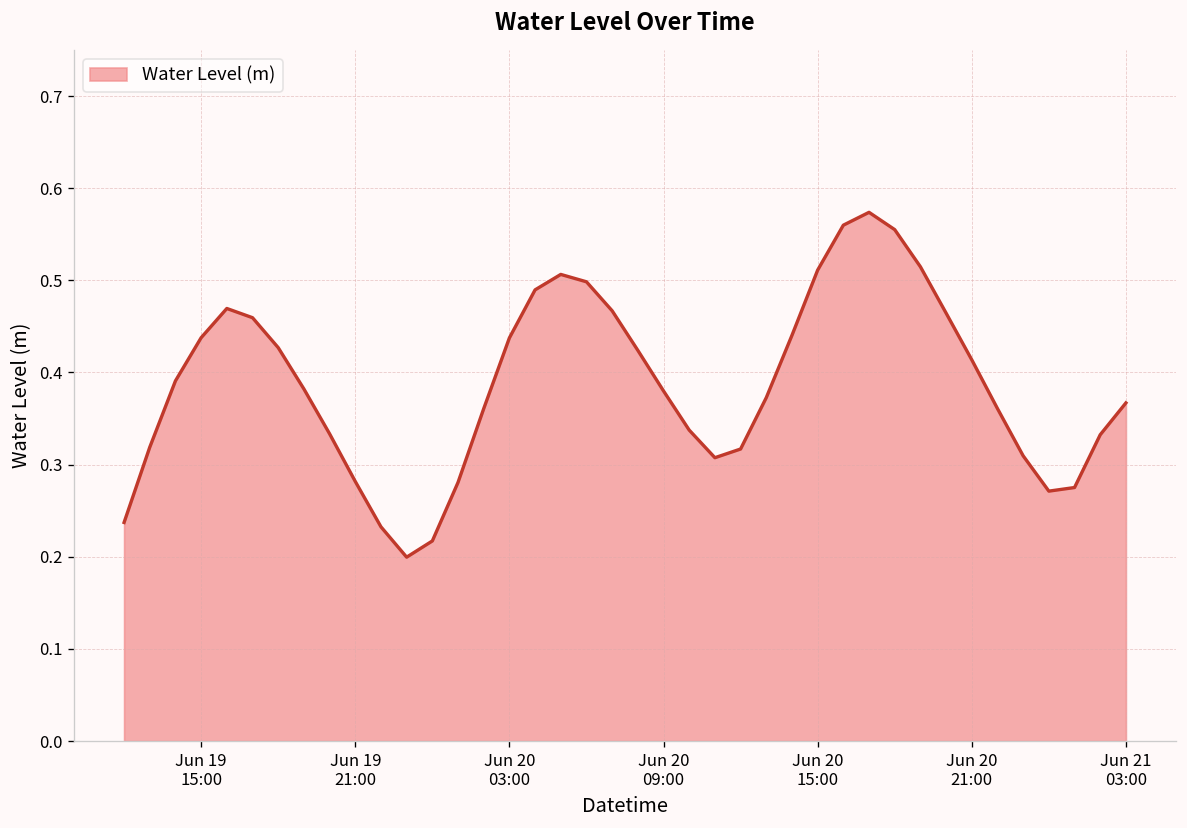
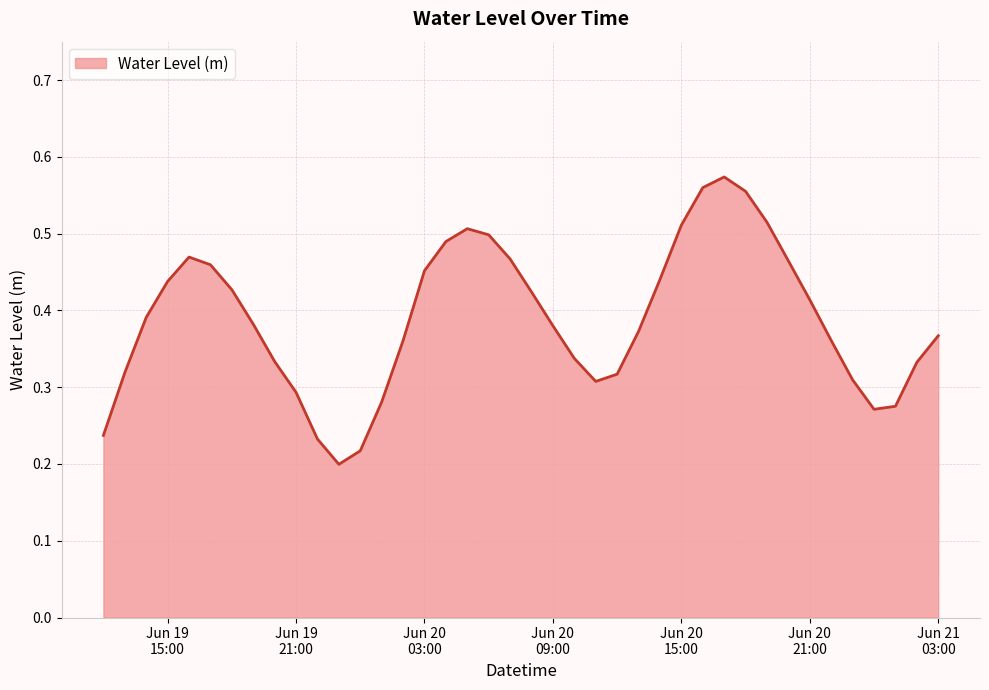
Jun 19 21:00: 0.28 -> 0.29
Jun 20 03:00: 0.44 -> 0.45
